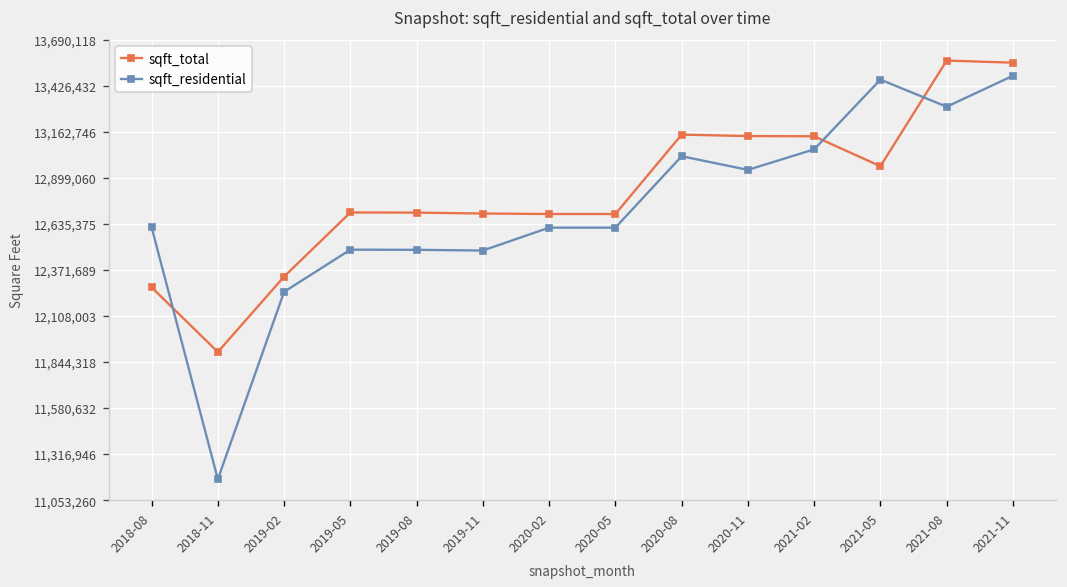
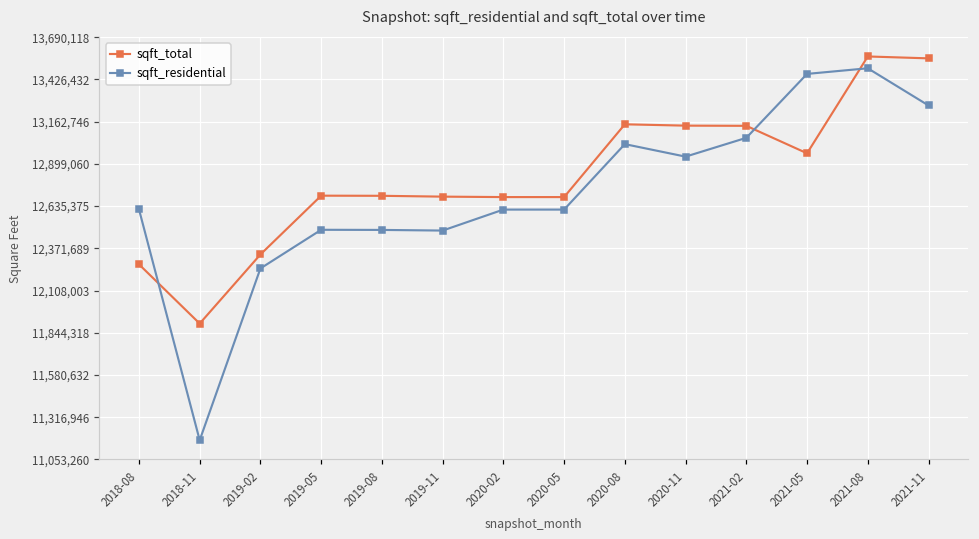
sqft_residential, 2021-08: 13,310,000 -> 13,500,000
sqft_residential, 2021-11: 13,480,000 -> 13,260,000
